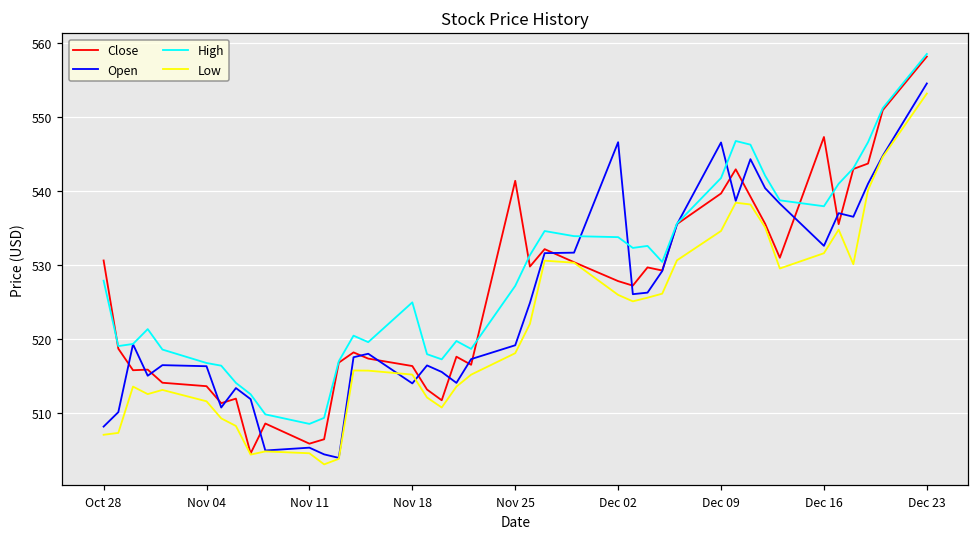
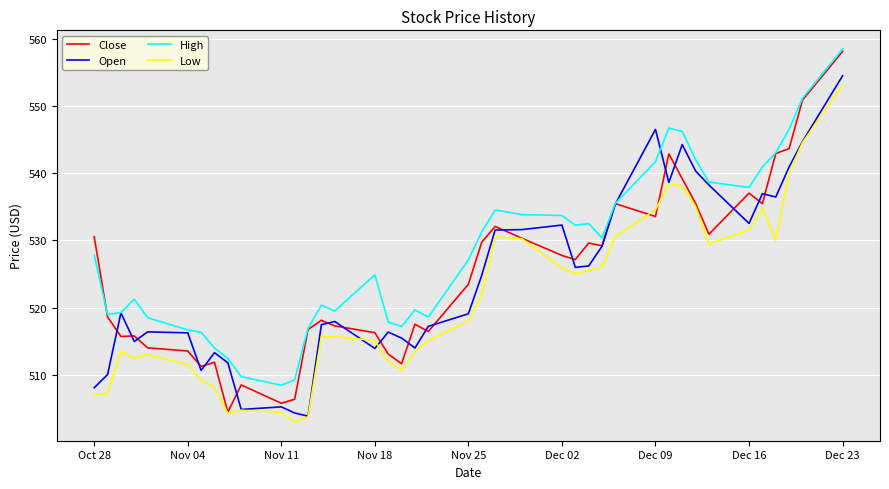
Close, Nov 25: 541 -> 523
Open, Dec 02: 547 -> 532
Close, Dec 09: 540 -> 534
Close, Dec 16: 547 -> 537
